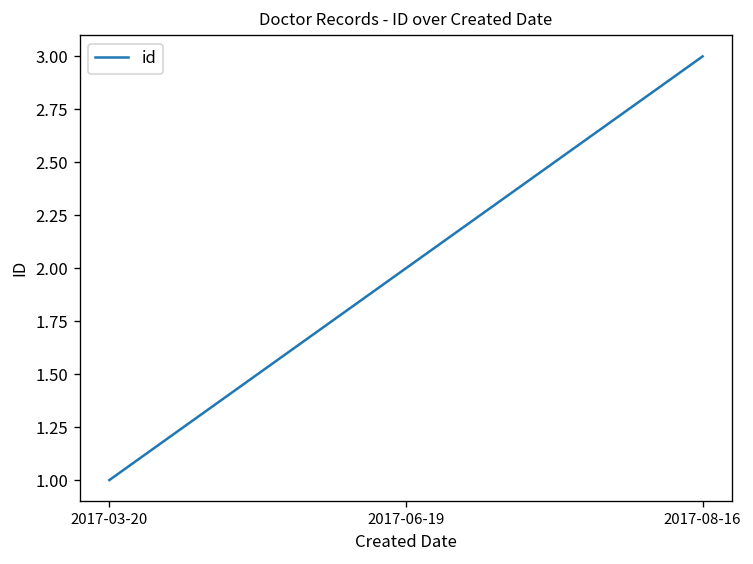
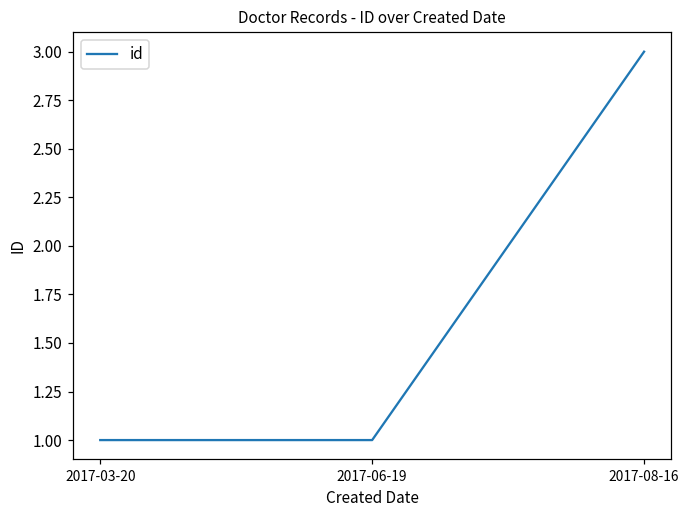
2017-06-19: 2 -> 1
